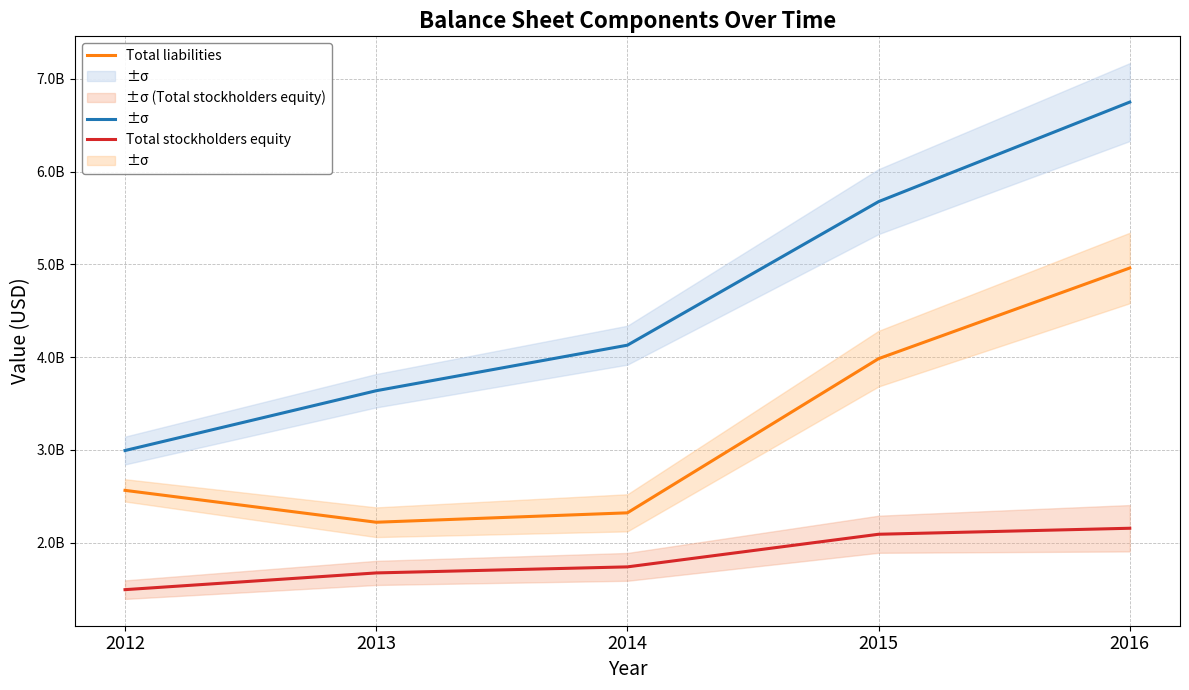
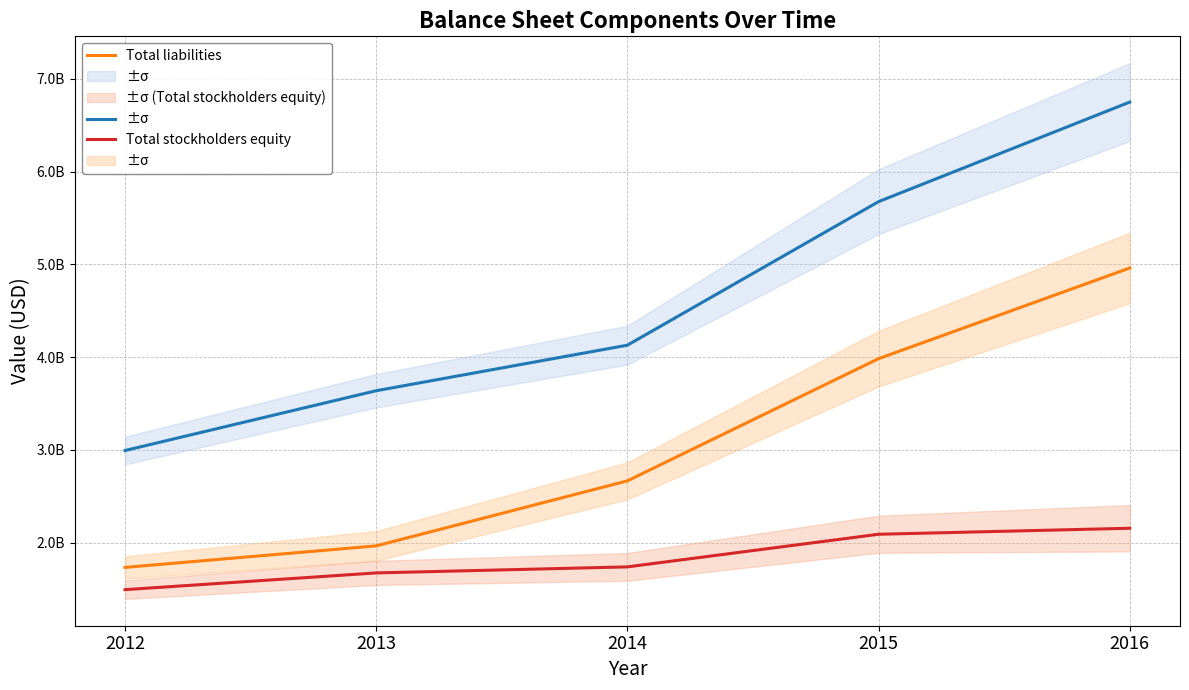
Total liabilities, 2012: 2600000000 -> 1700000000
Total liabilities, 2013: 2200000000 -> 2000000000
Total liabilities, 2014: 2300000000 -> 2700000000
